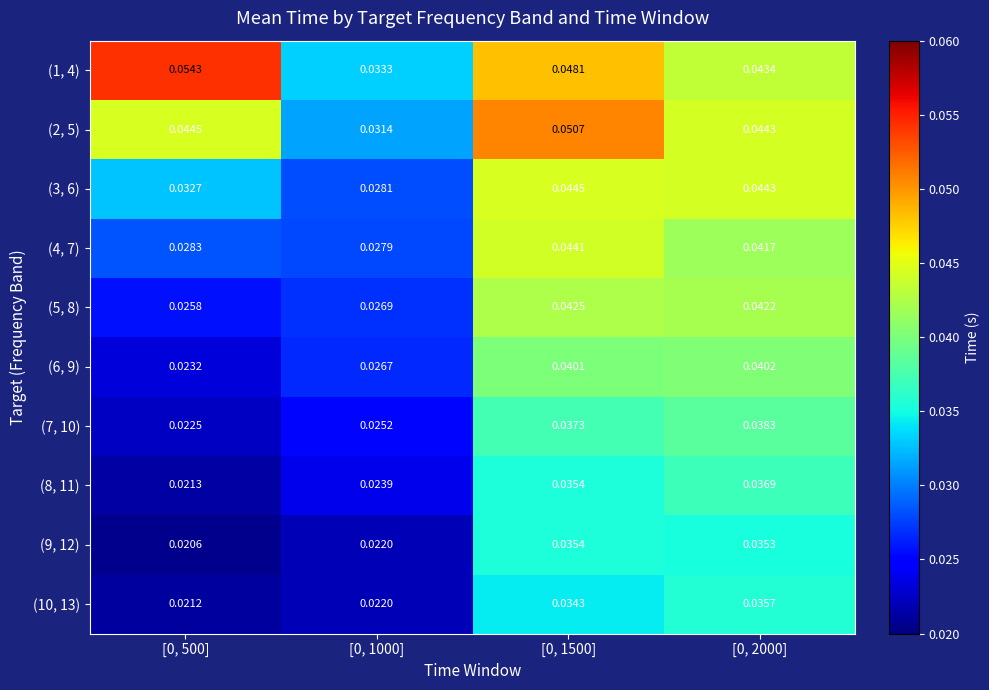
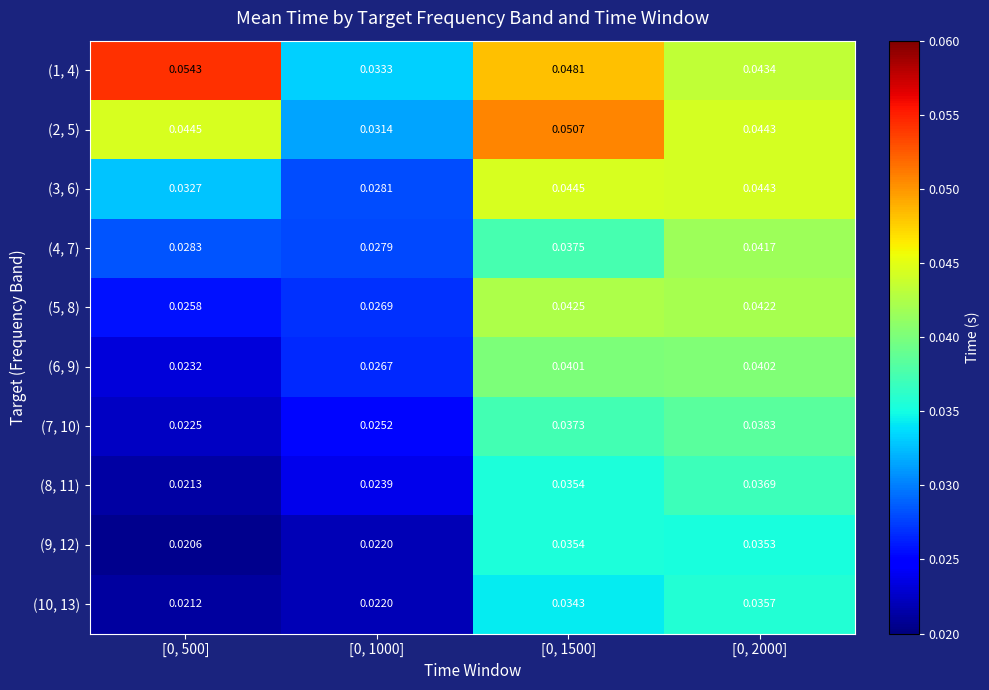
(4, 7), [0, 1500]: 0.0441 -> 0.0375
